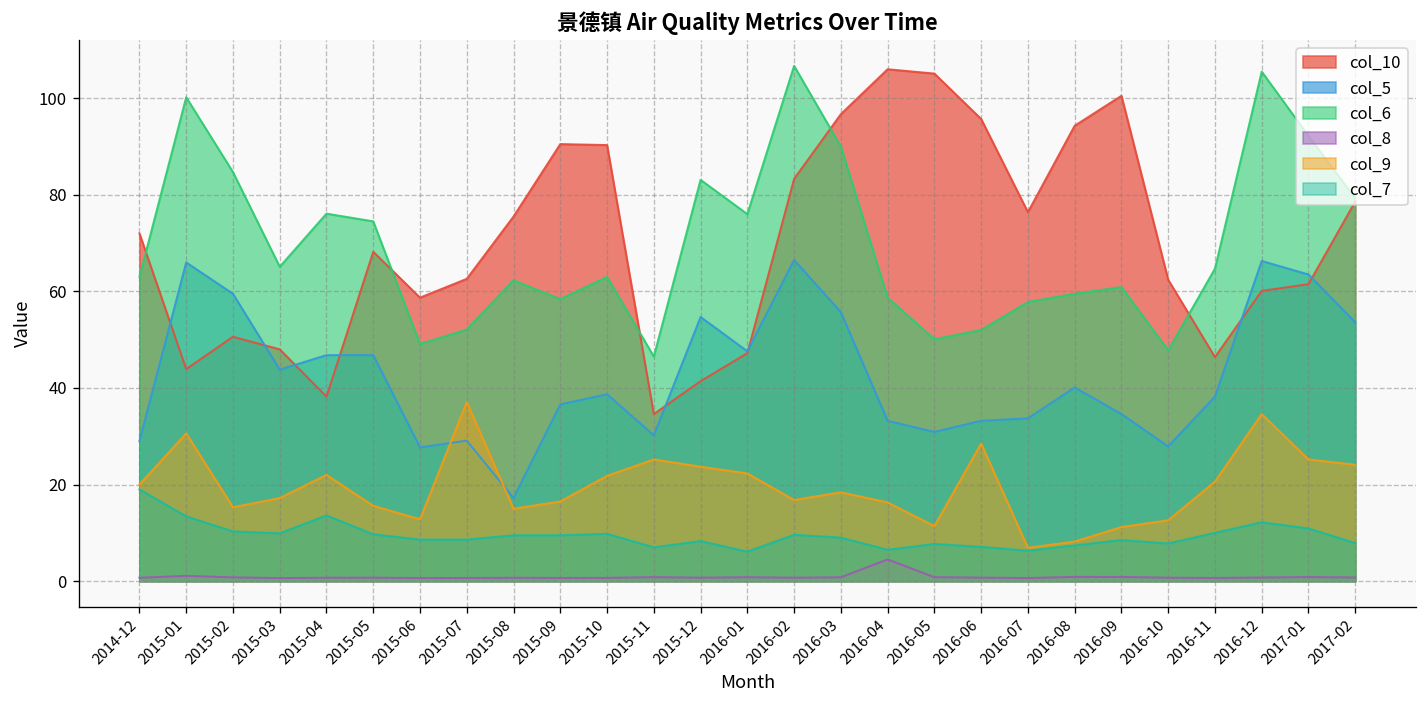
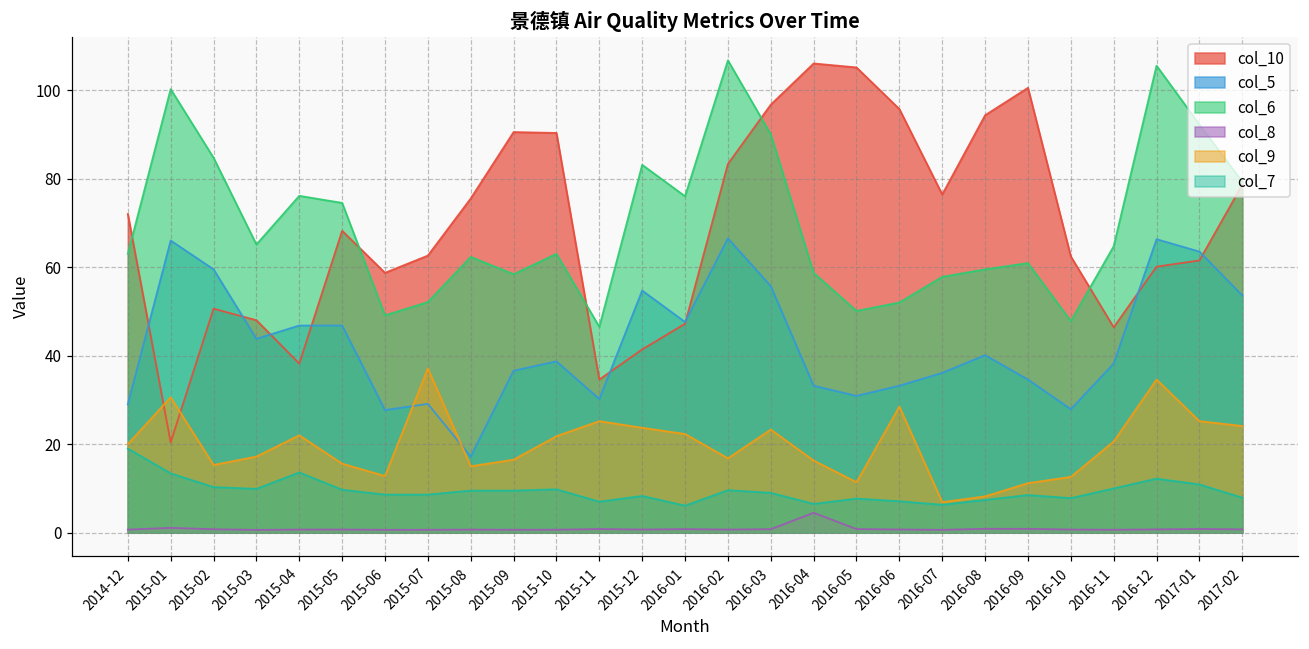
col_10, 2015-01: 44 -> 20
col_9, 2016-03: 18 -> 23
col_5, 2016-07: 34 -> 36
